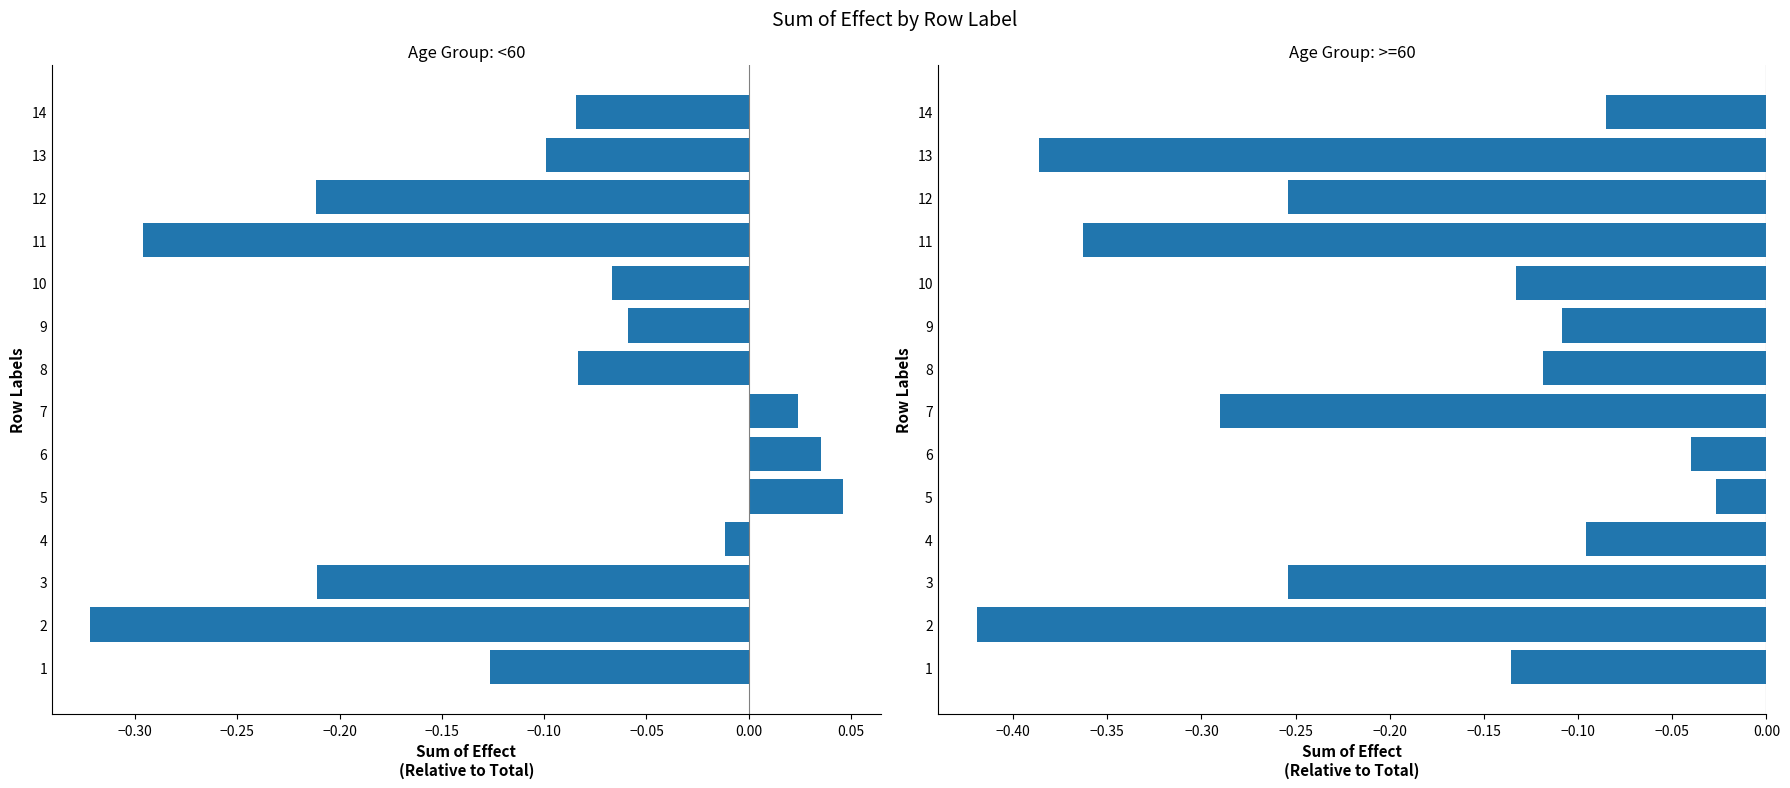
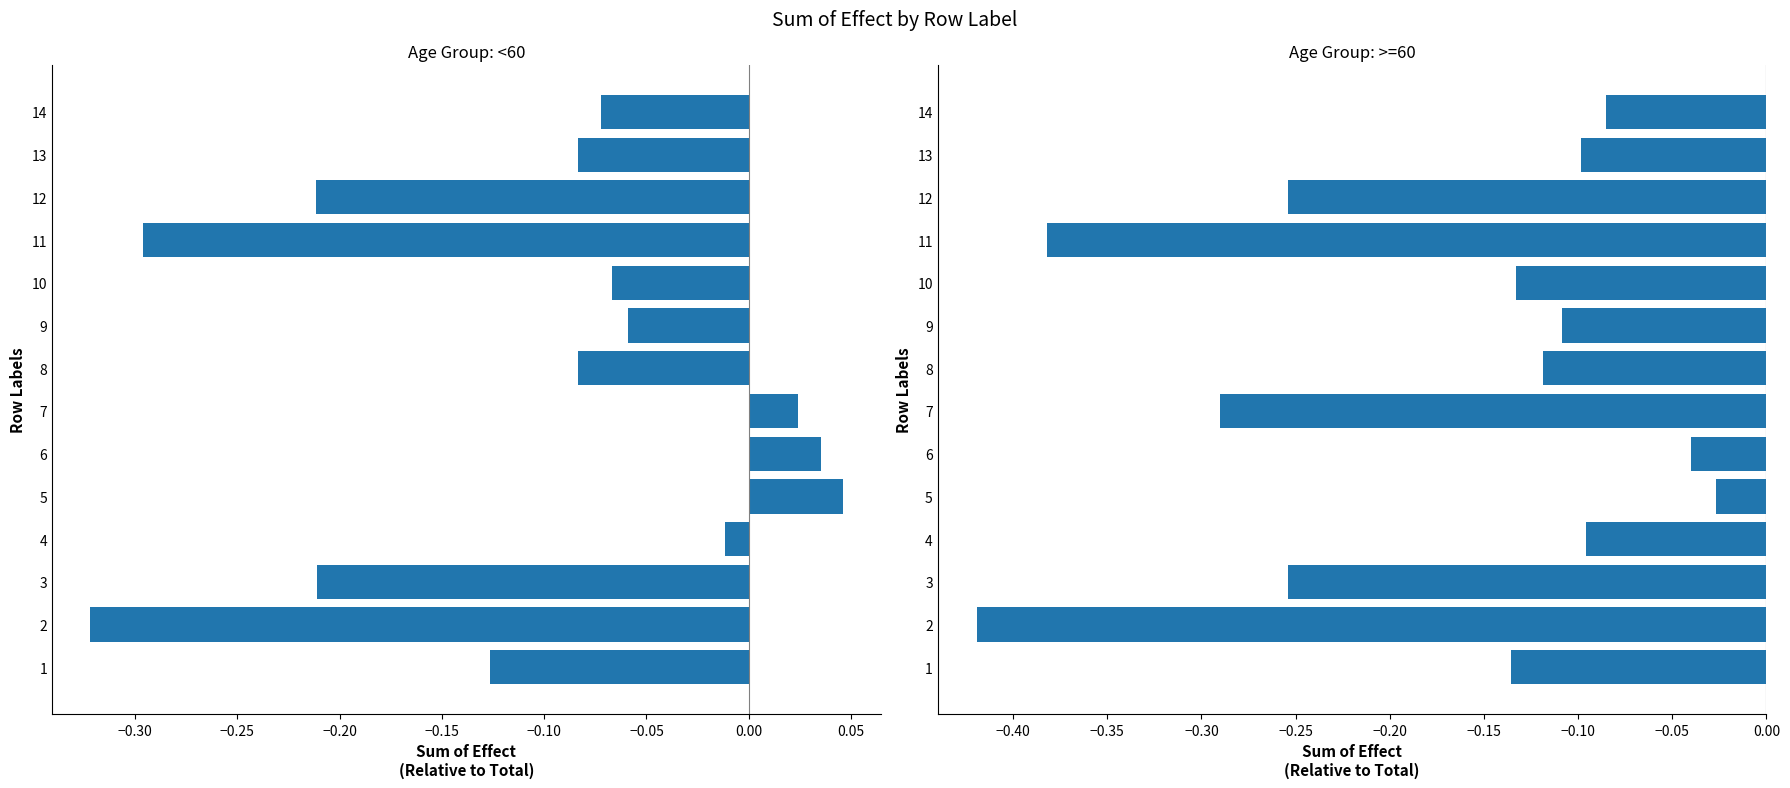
Age Group: <60, 14: -0.085 -> -0.072
Age Group: <60, 13: -0.099 -> -0.083
Age Group: >=60, 13: -0.386 -> -0.099
Age Group: >=60, 11: -0.363 -> -0.382
